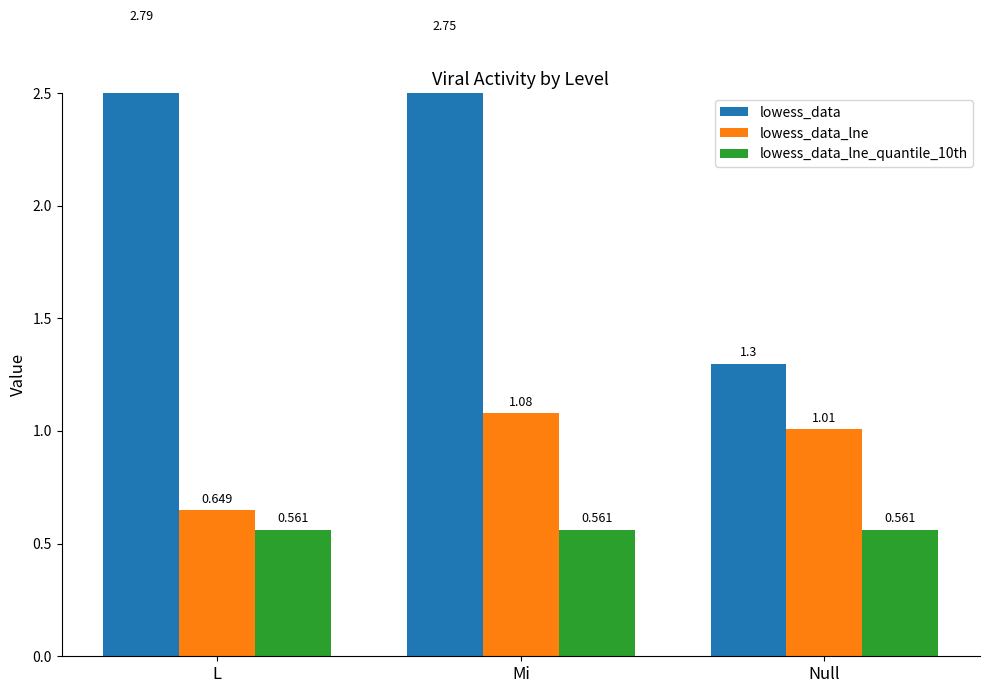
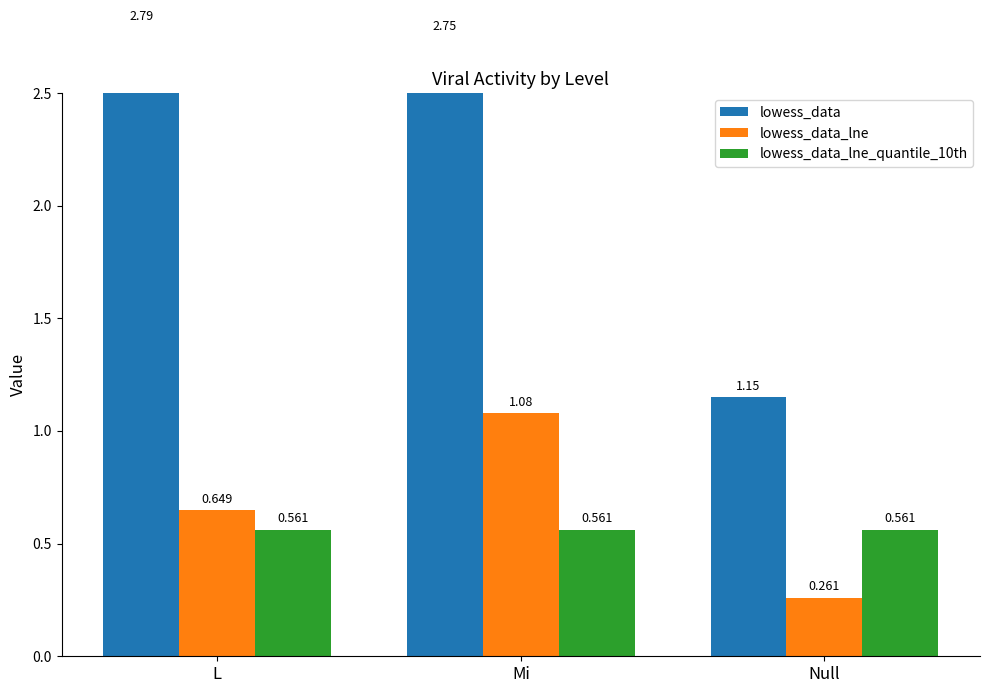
lowess_data, Null: 1.3 -> 1.15
lowess_data_lne, Null: 1.01 -> 0.261
